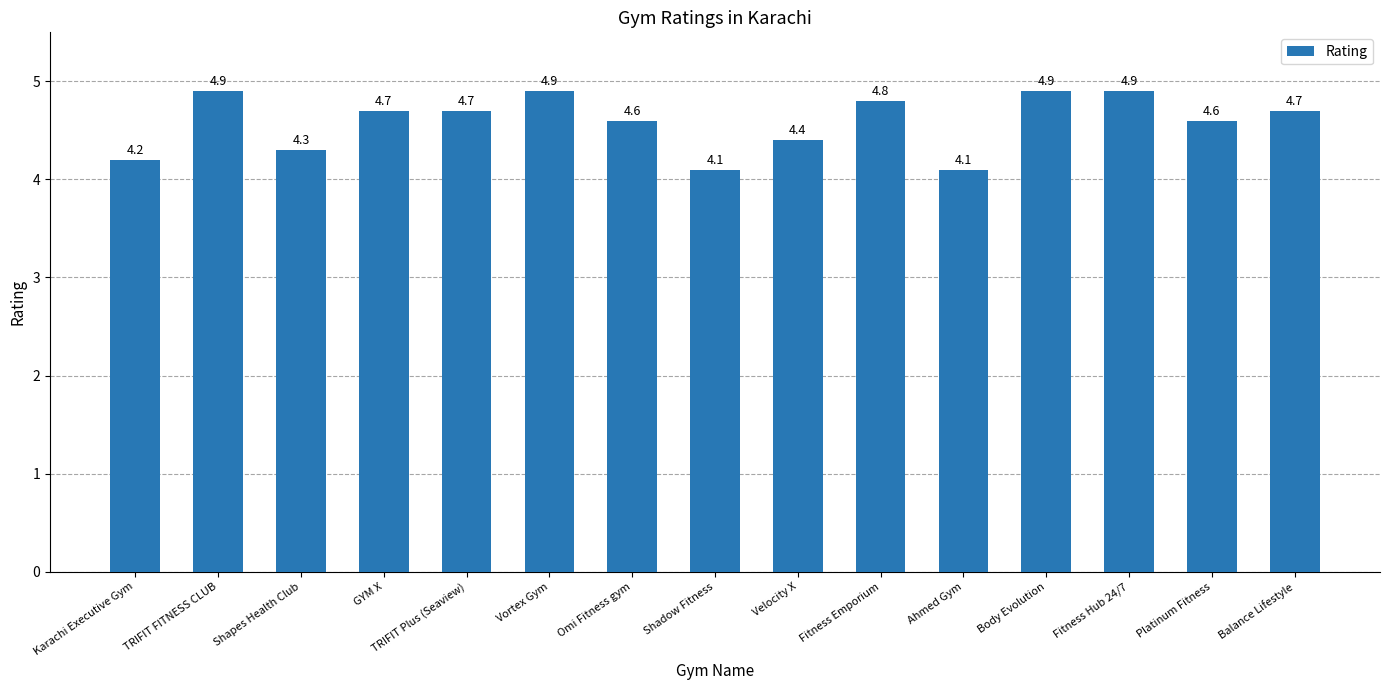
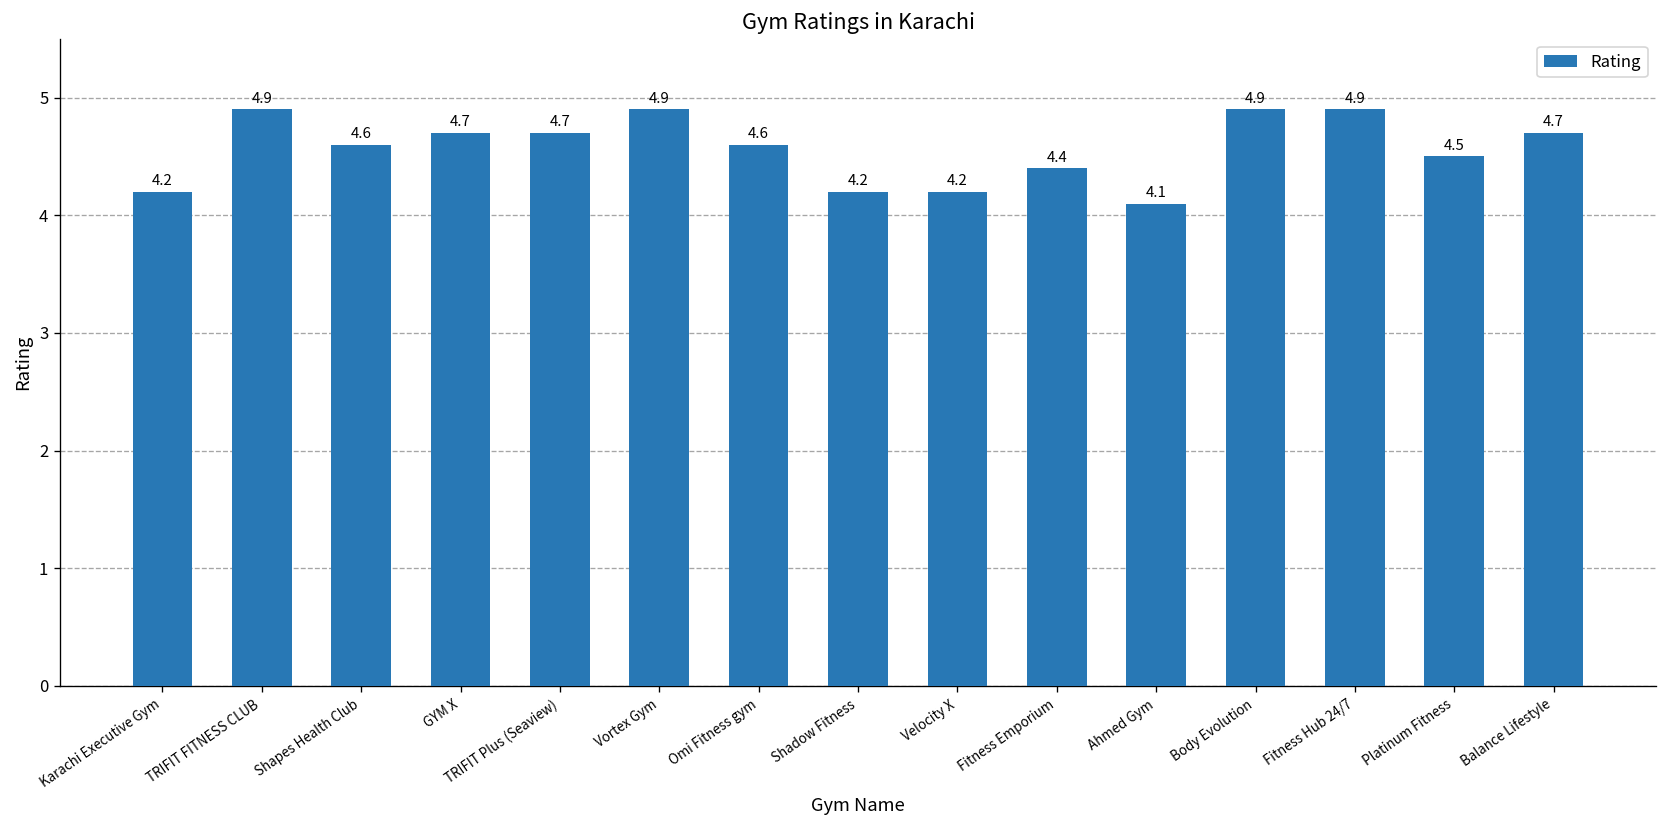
Shapes Health Club: 4.3 -> 4.6
Shadow Fitness: 4.1 -> 4.2
Velocity X: 4.4 -> 4.2
Fitness Emporium: 4.8 -> 4.4
Platinum Fitness: 4.6 -> 4.5
